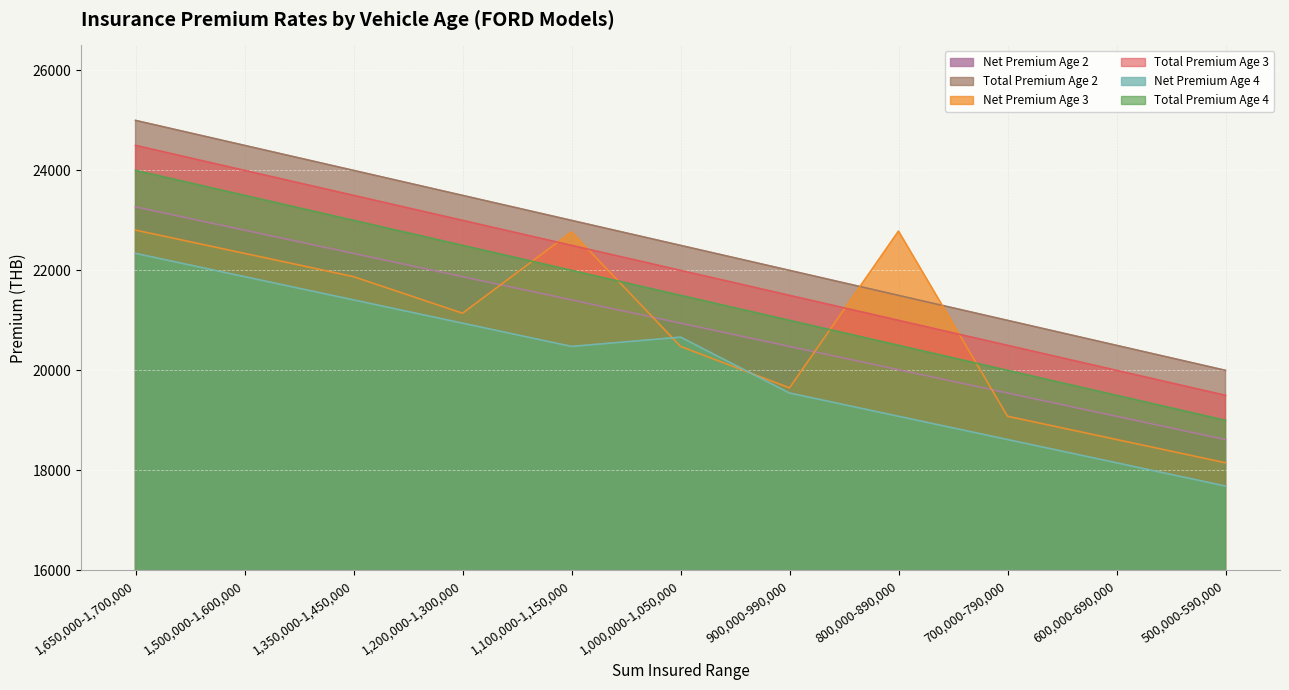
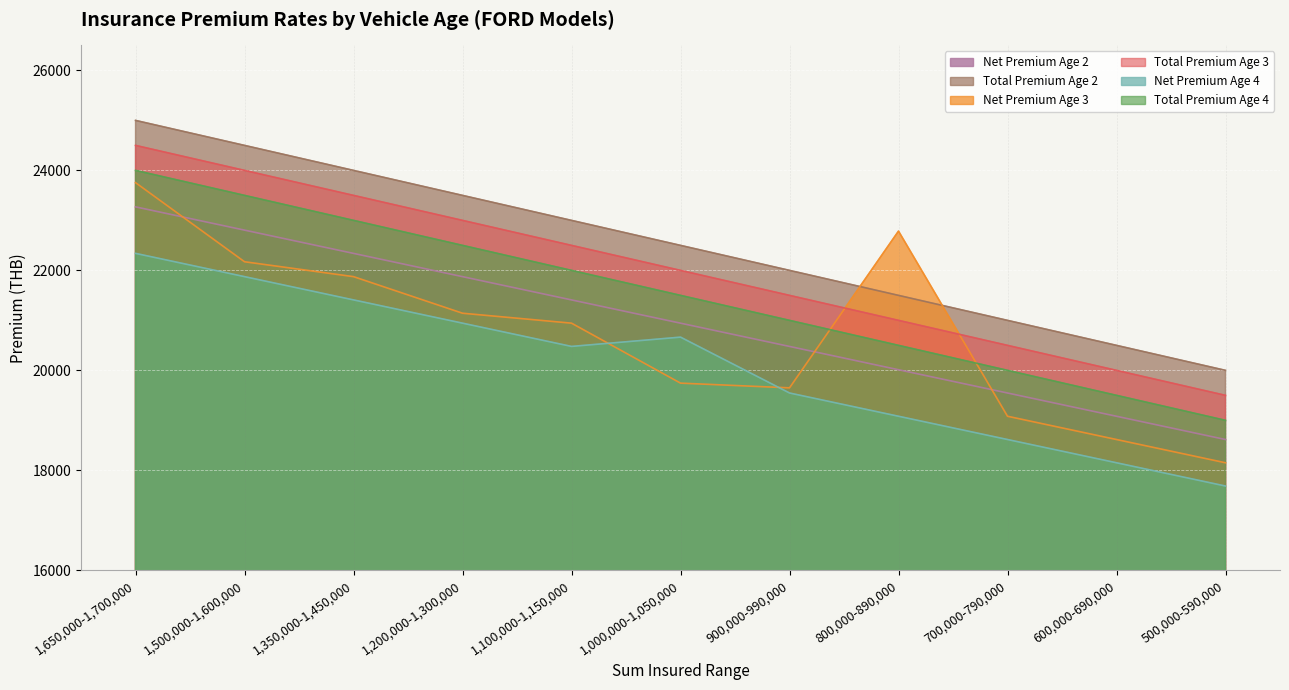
Net Premium Age 3, 1,650,000-1,700,000: 22800 -> 23800
Net Premium Age 3, 1,500,000-1,600,000: 22300 -> 22200
Net Premium Age 3, 1,100,000-1,150,000: 22800 -> 20900
Net Premium Age 3, 1,000,000-1,050,000: 20500 -> 19700
